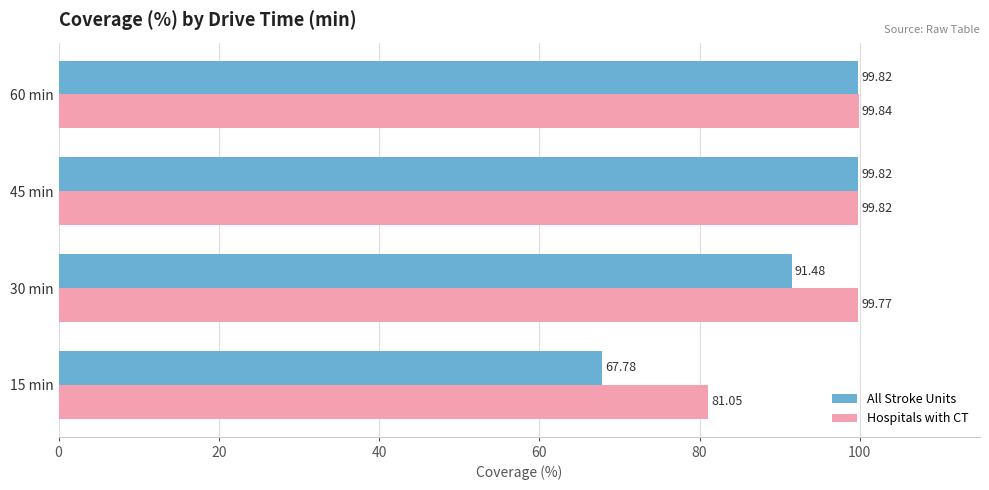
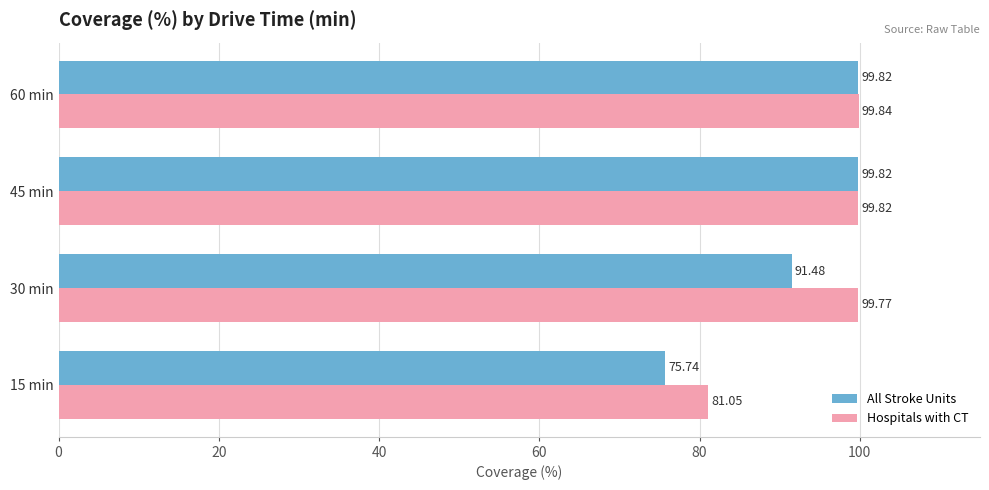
All Stroke Units, 15 min: 67.78 -> 75.74
